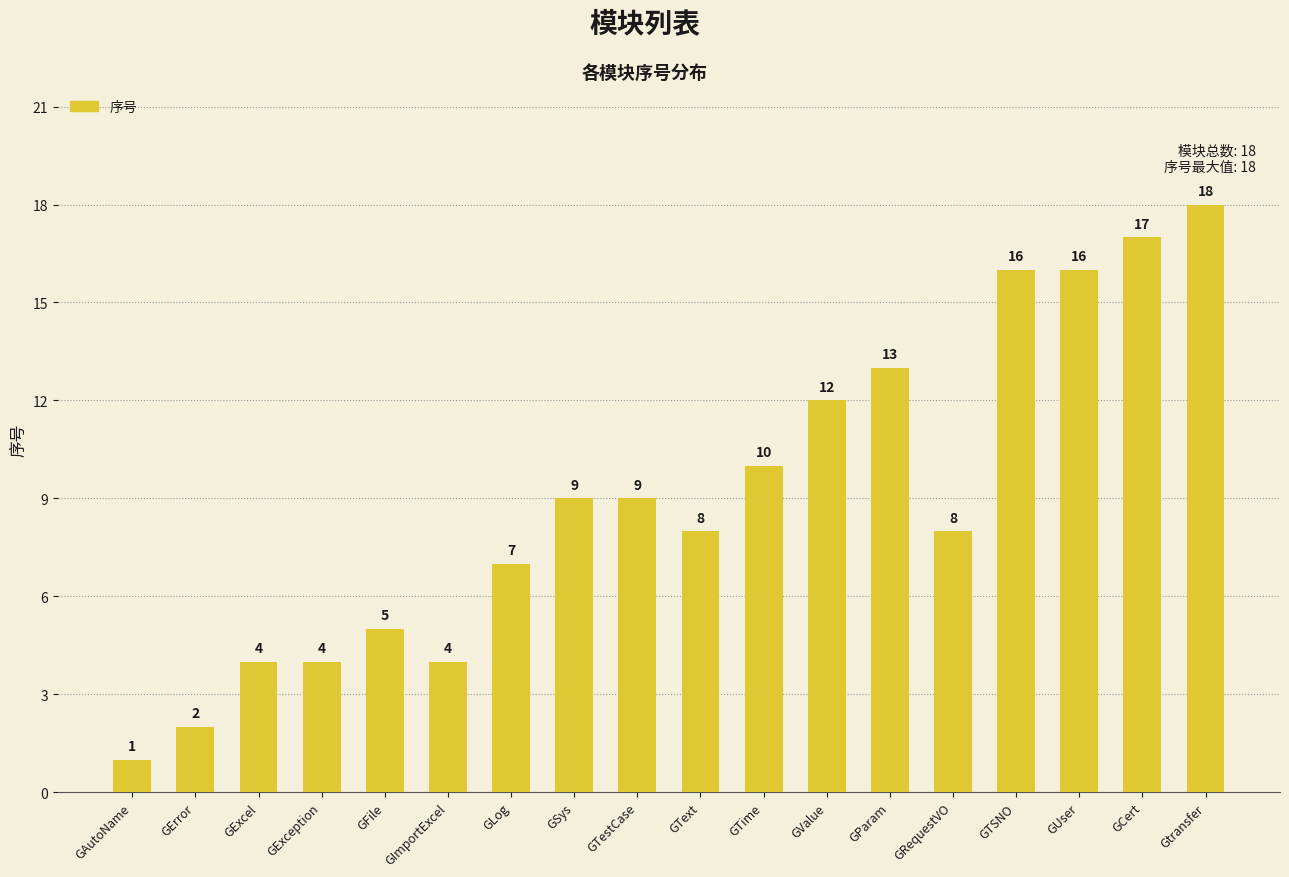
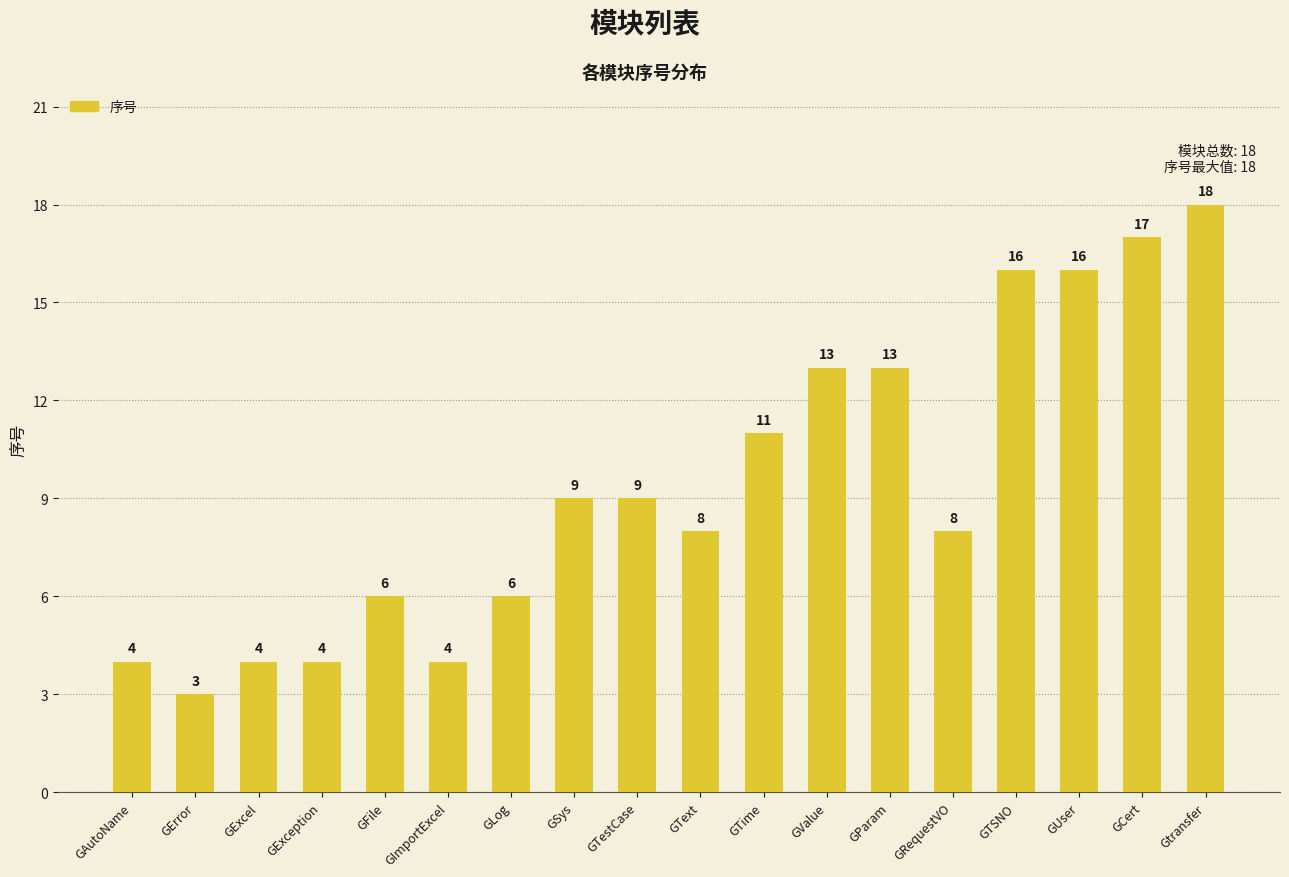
GAutoName: 1 -> 4
GError: 2 -> 3
GFile: 5 -> 6
GLog: 7 -> 6
GTime: 10 -> 11
GValue: 12 -> 13
